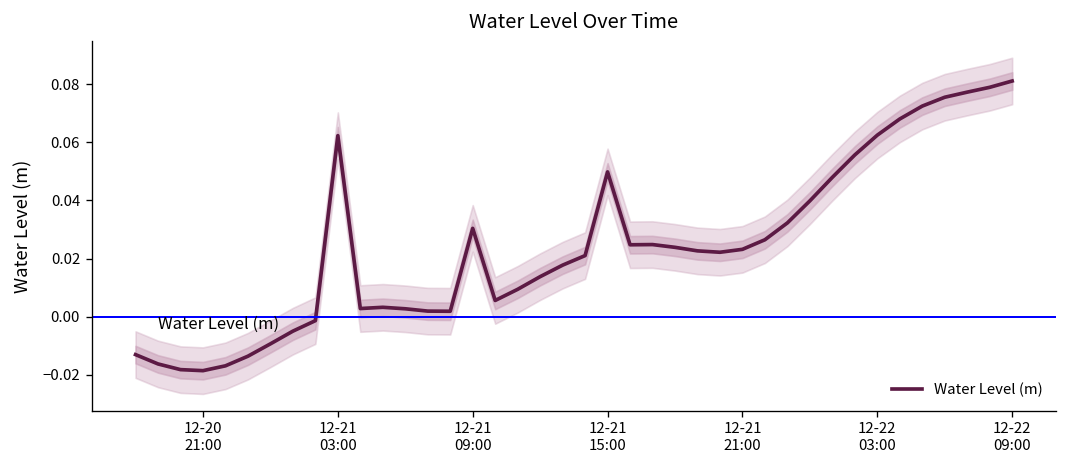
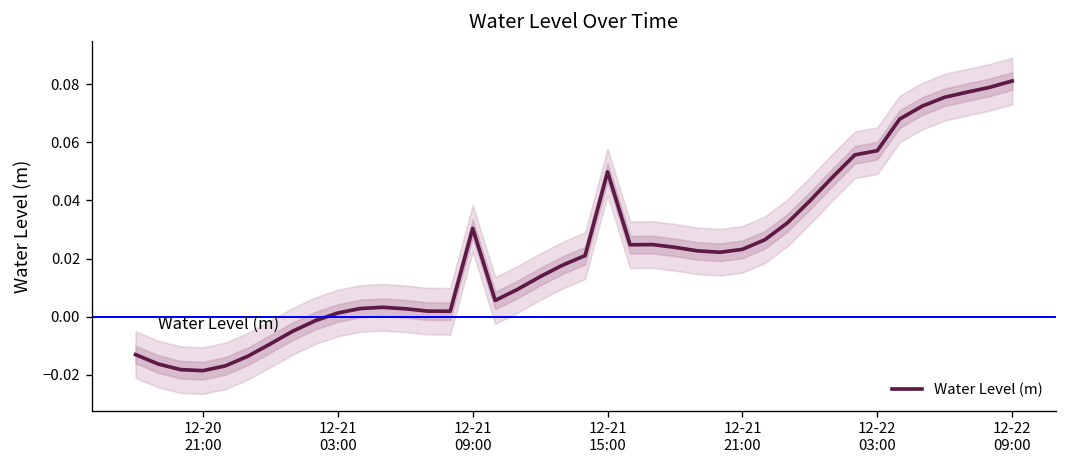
Water Level (m), 12-21 03:00: 0.062 -> 0.001
Water Level (m), 12-22 03:00: 0.062 -> 0.057
